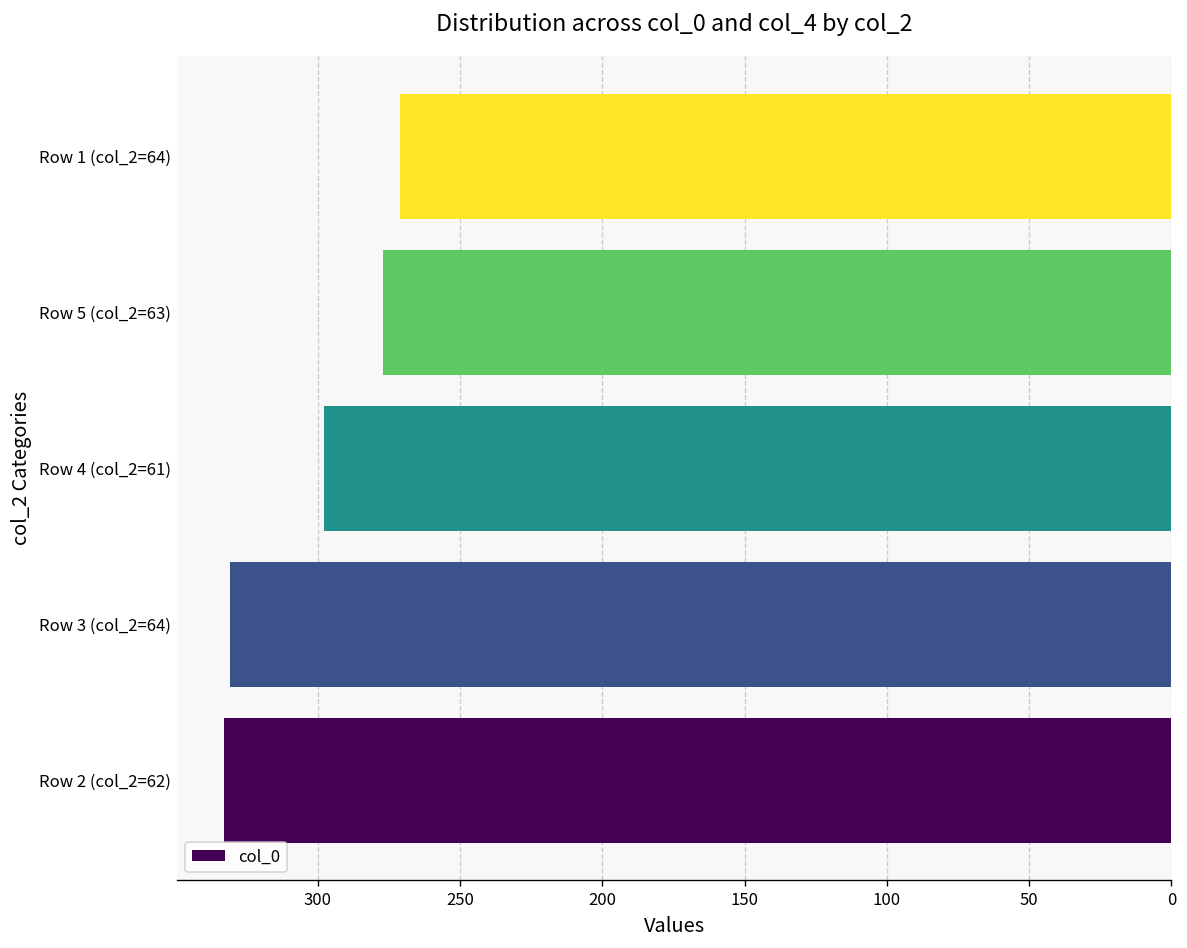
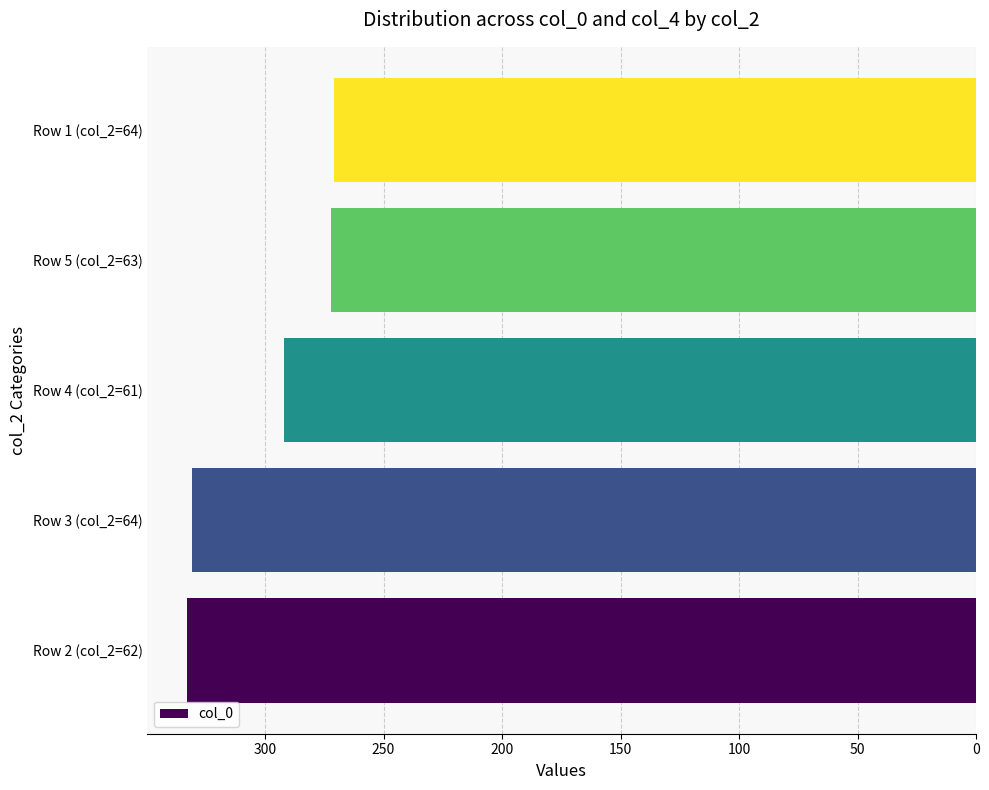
Row 5 (col_2=63): 277 -> 272
Row 4 (col_2=61): 298 -> 292
